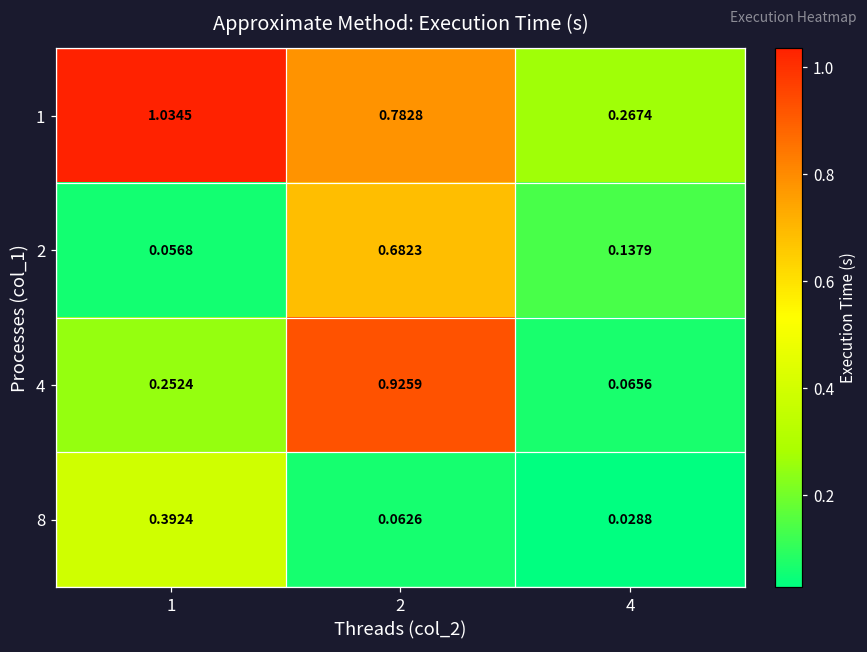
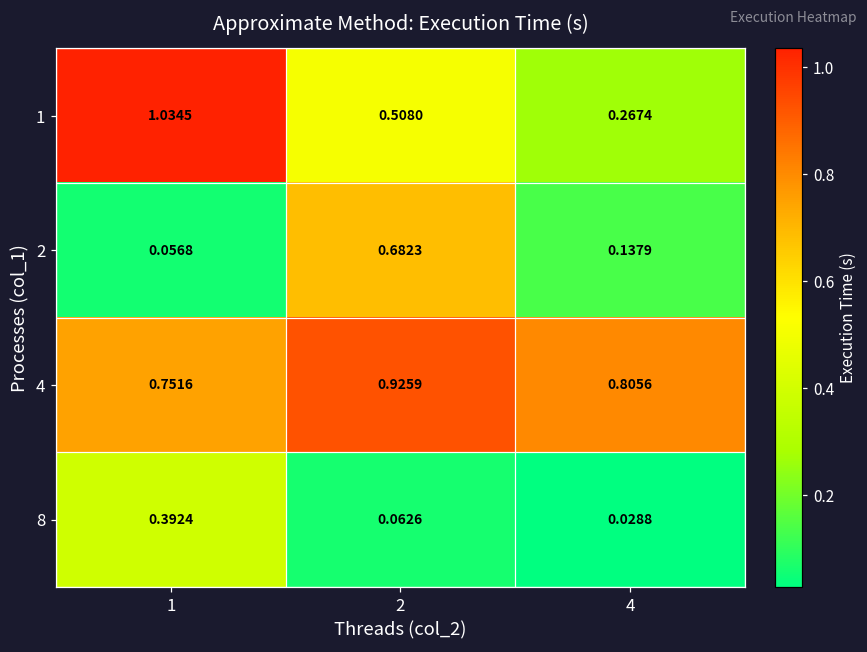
1, 2: 0.7828 -> 0.5080
4, 1: 0.2524 -> 0.7516
4, 4: 0.0656 -> 0.8056
